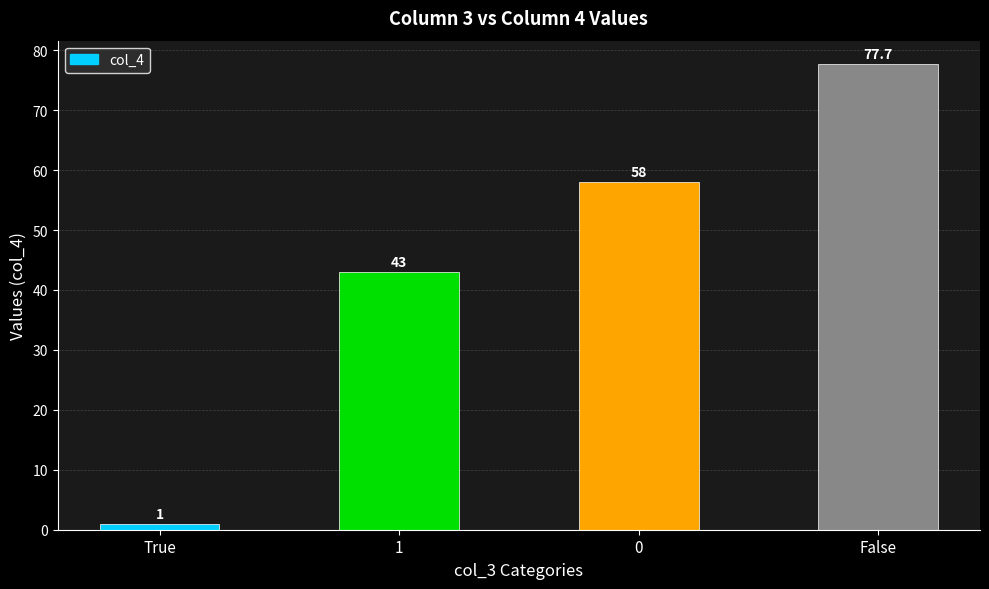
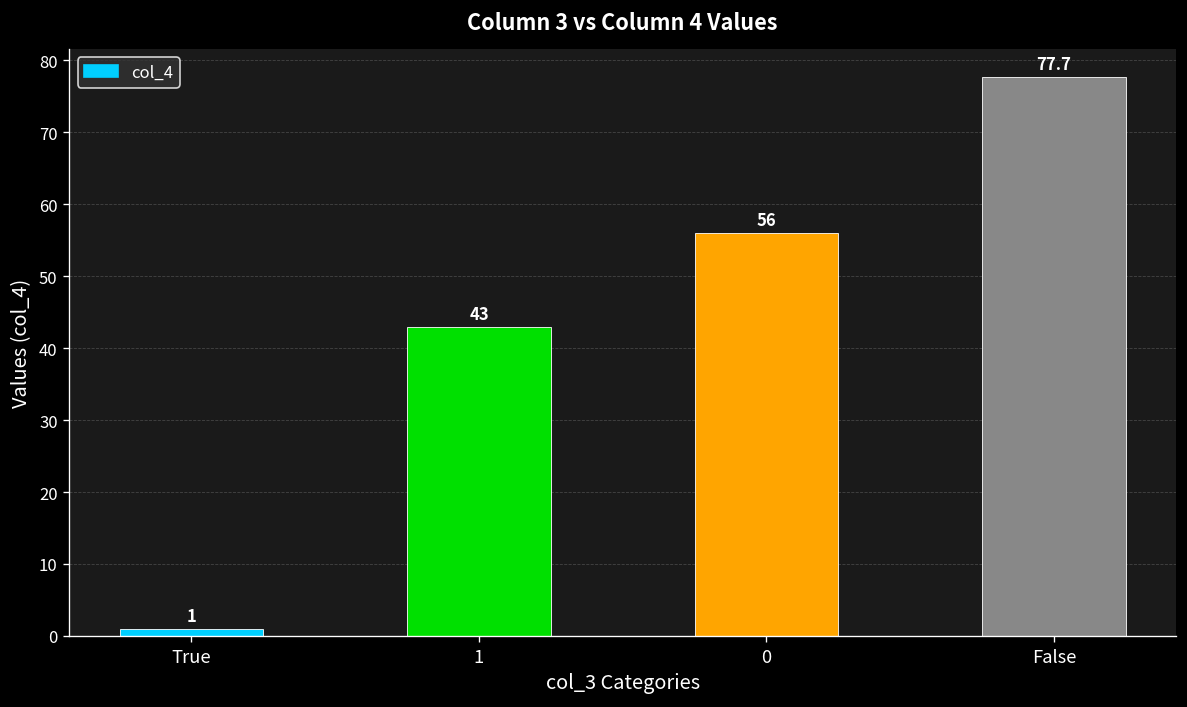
0: 58 -> 56
